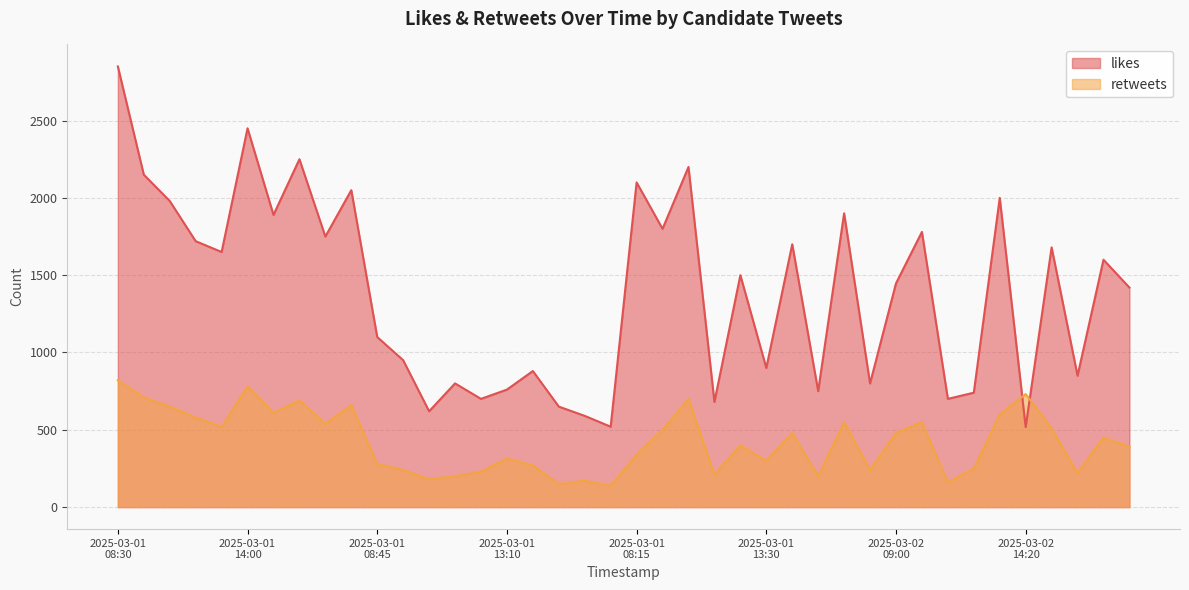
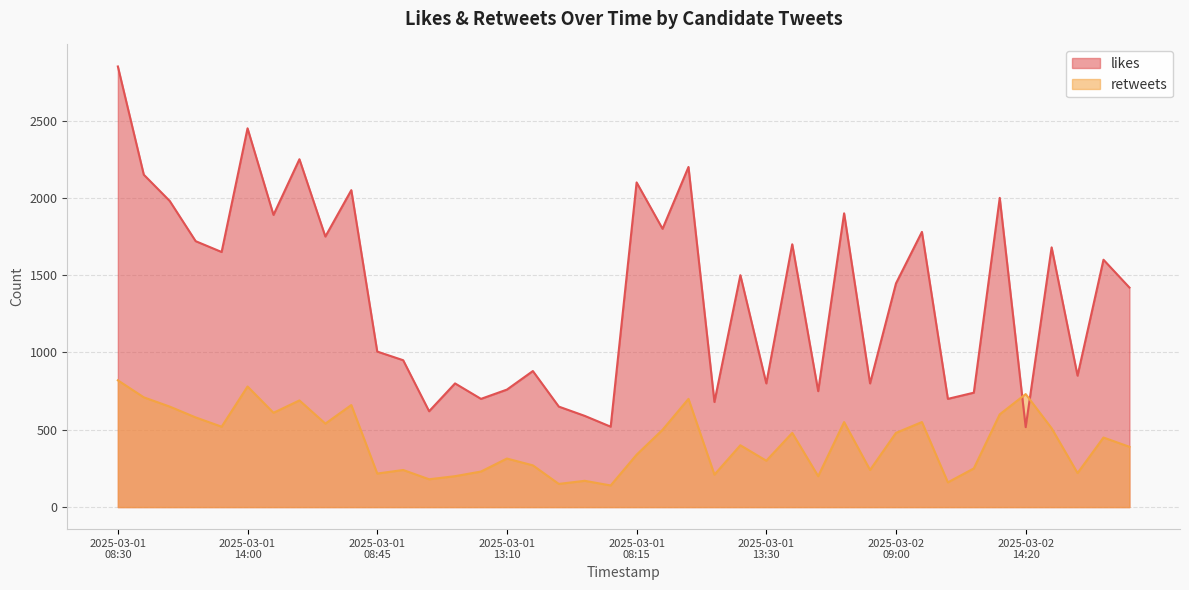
likes, 2025-03-01 08:45: 1100 -> 1010
retweets, 2025-03-01 08:45: 280 -> 220
likes, 2025-03-01 13:30: 900 -> 800
